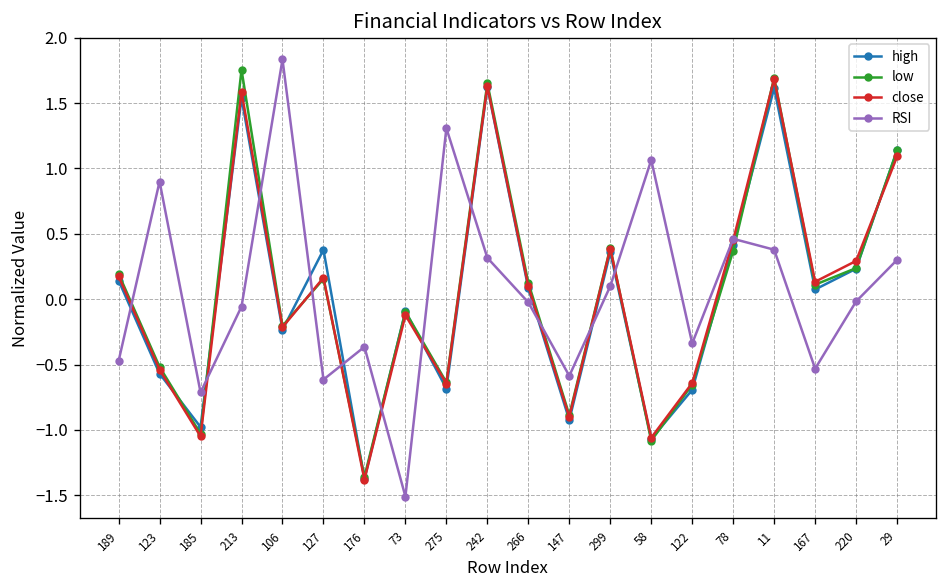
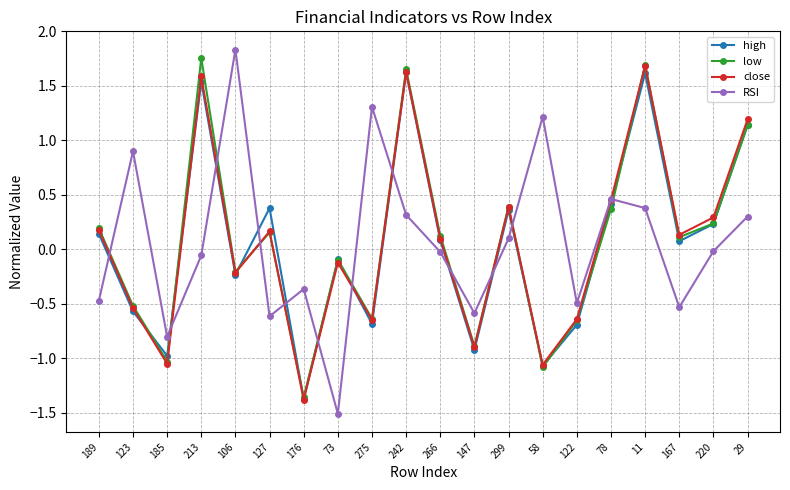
RSI, 185: -0.71 -> -0.80
RSI, 58: 1.06 -> 1.22
RSI, 122: -0.34 -> -0.49
close, 29: 1.09 -> 1.19
